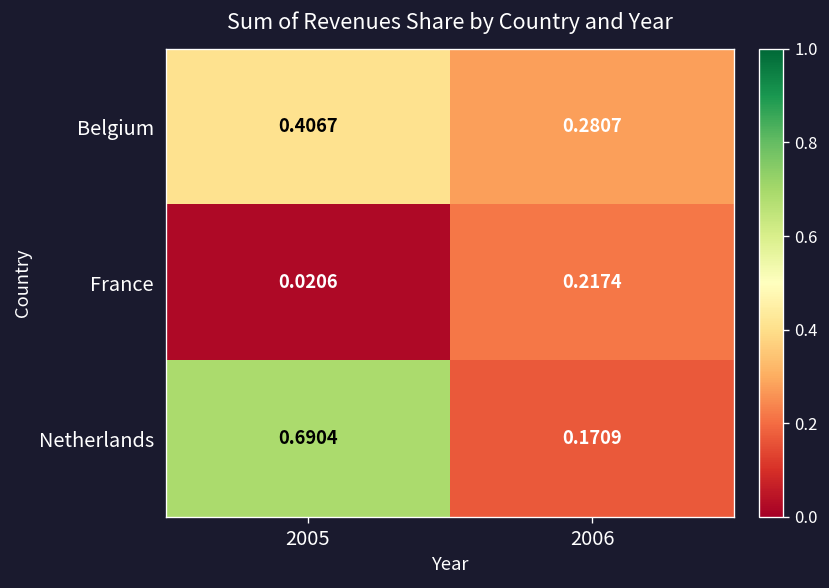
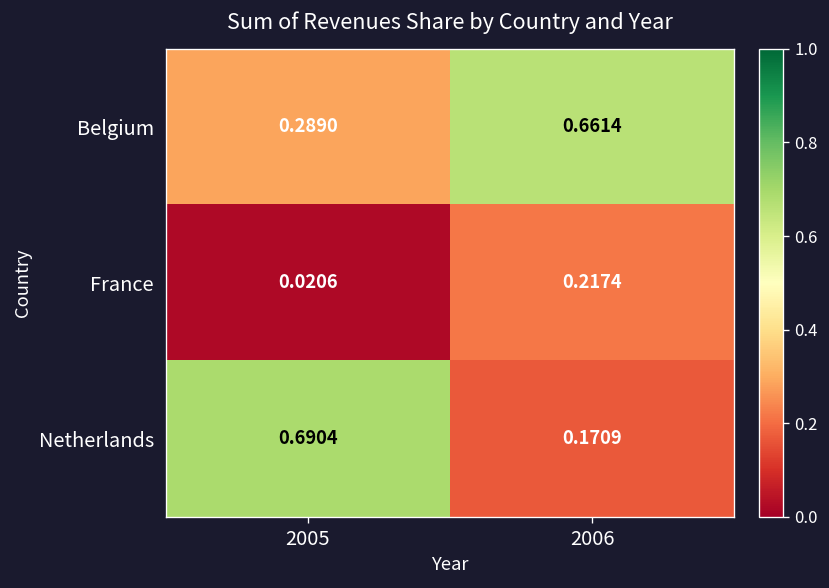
Belgium, 2005: 0.4067 -> 0.2890
Belgium, 2006: 0.2807 -> 0.6614
